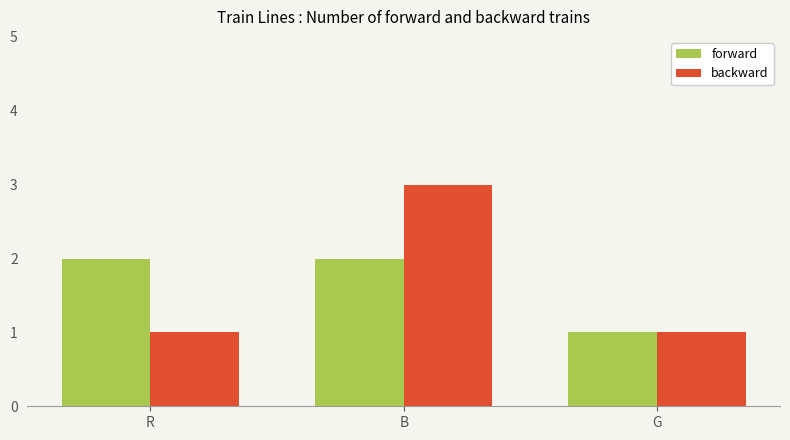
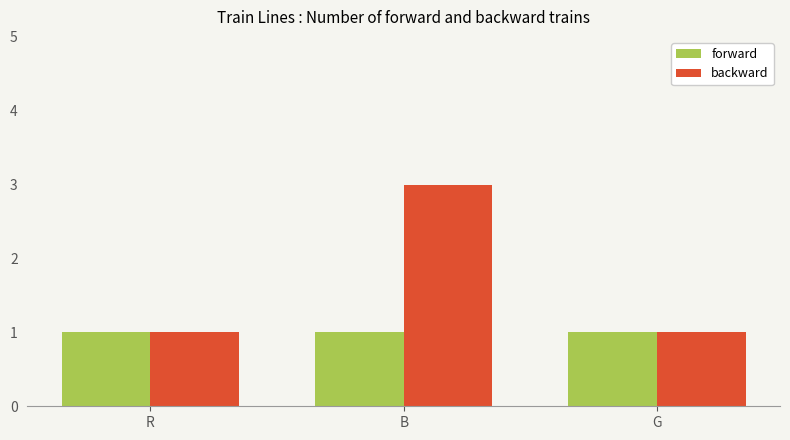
forward, R: 2 -> 1
forward, B: 2 -> 1
